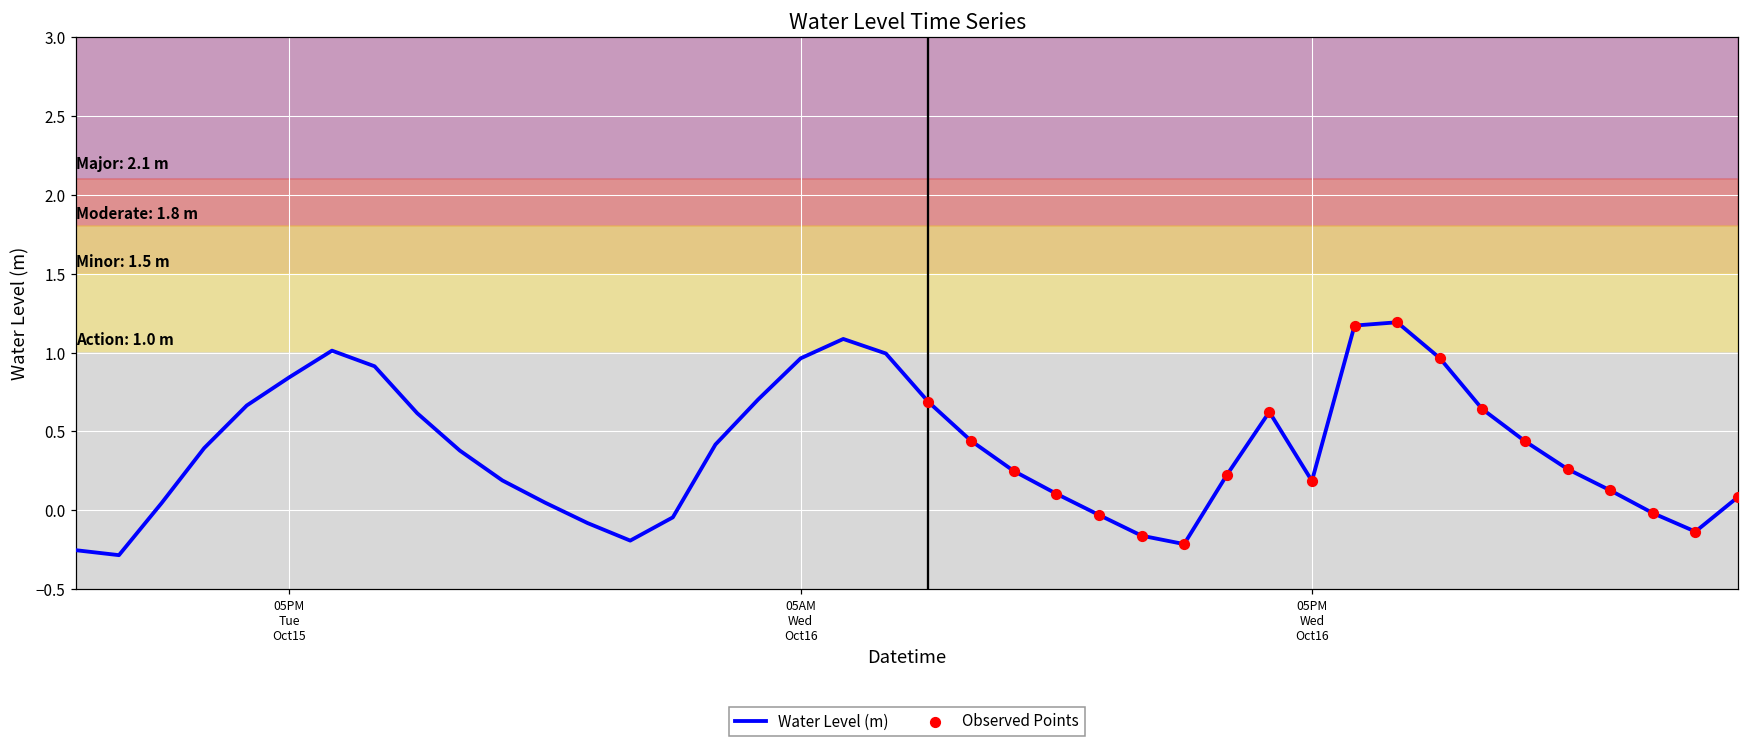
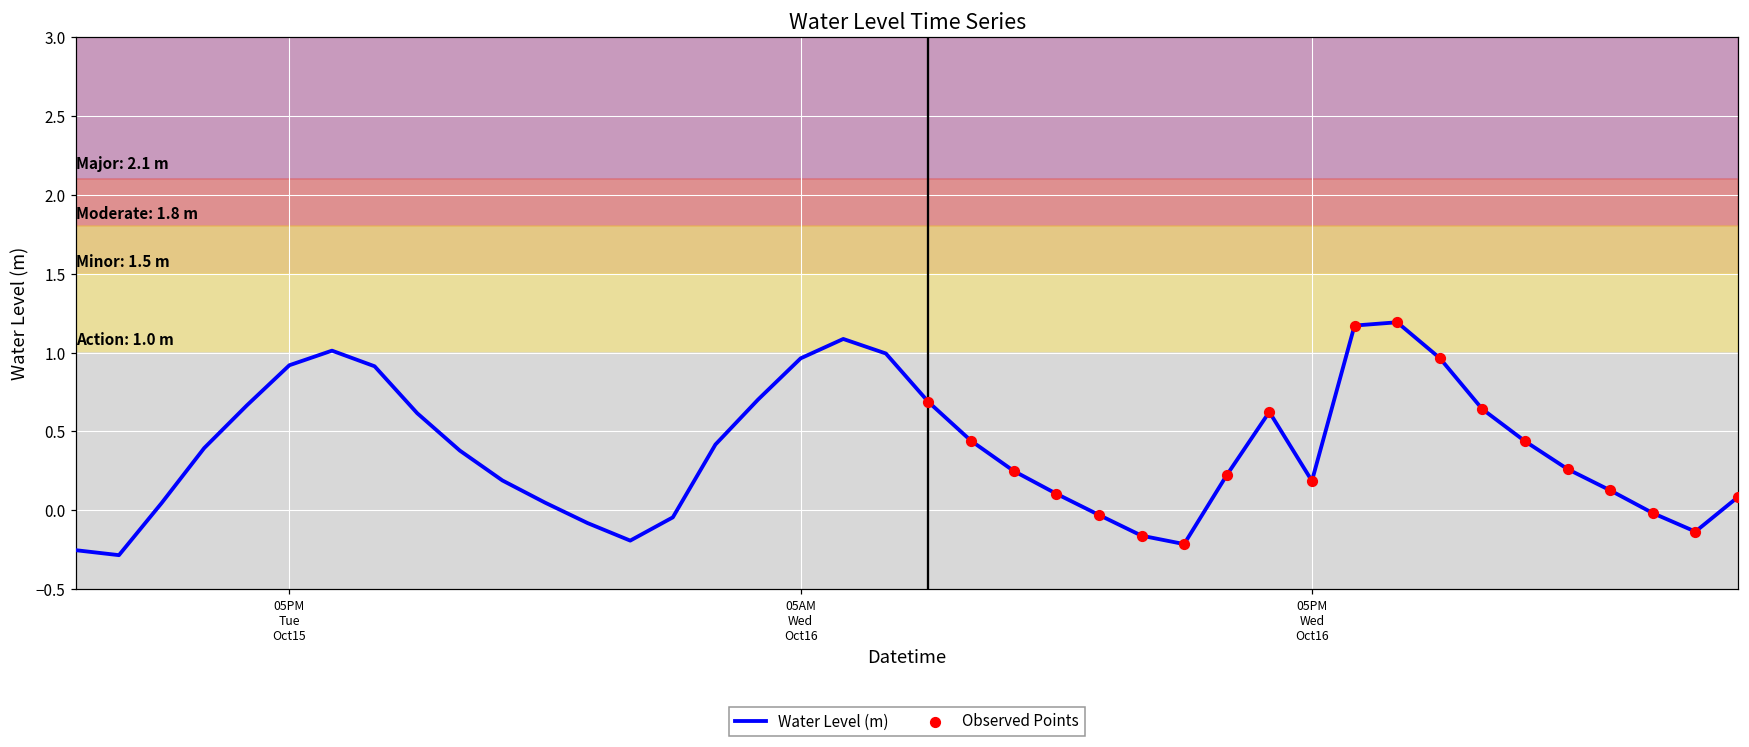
Water Level (m), 05PM Tue Oct15: 0.84 -> 0.92
